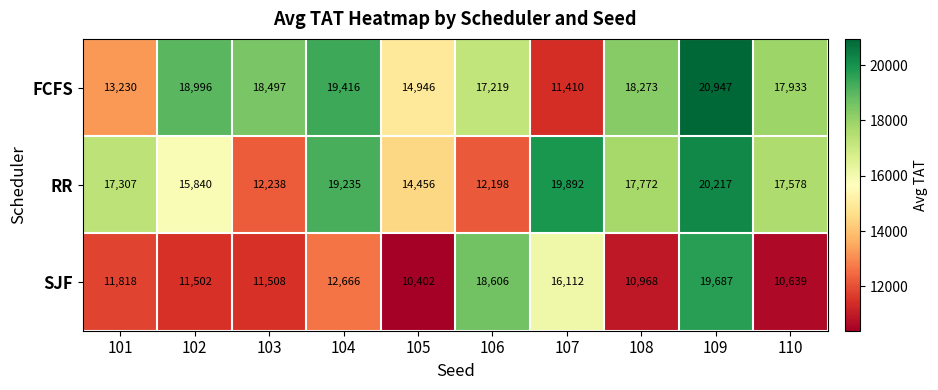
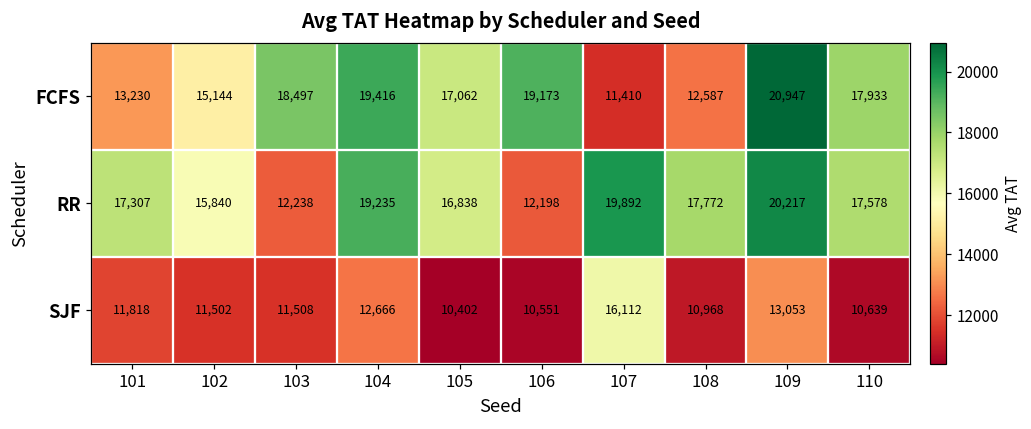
FCFS, 102: 18,996 -> 15,144
FCFS, 105: 14,946 -> 17,062
FCFS, 106: 17,219 -> 19,173
FCFS, 108: 18,273 -> 12,587
RR, 105: 14,456 -> 16,838
SJF, 106: 18,606 -> 10,551
SJF, 109: 19,687 -> 13,053
